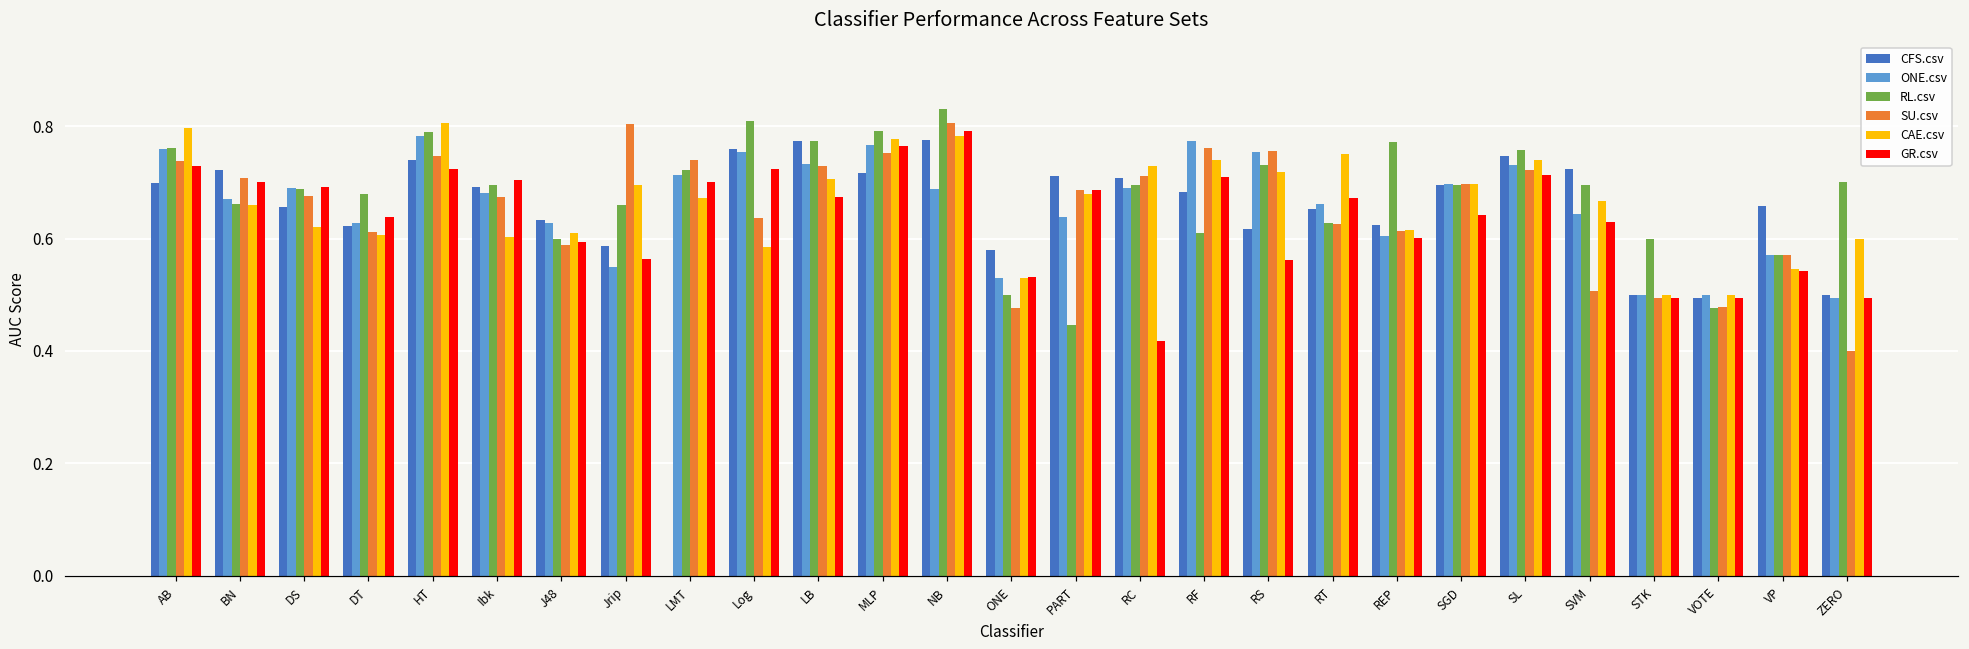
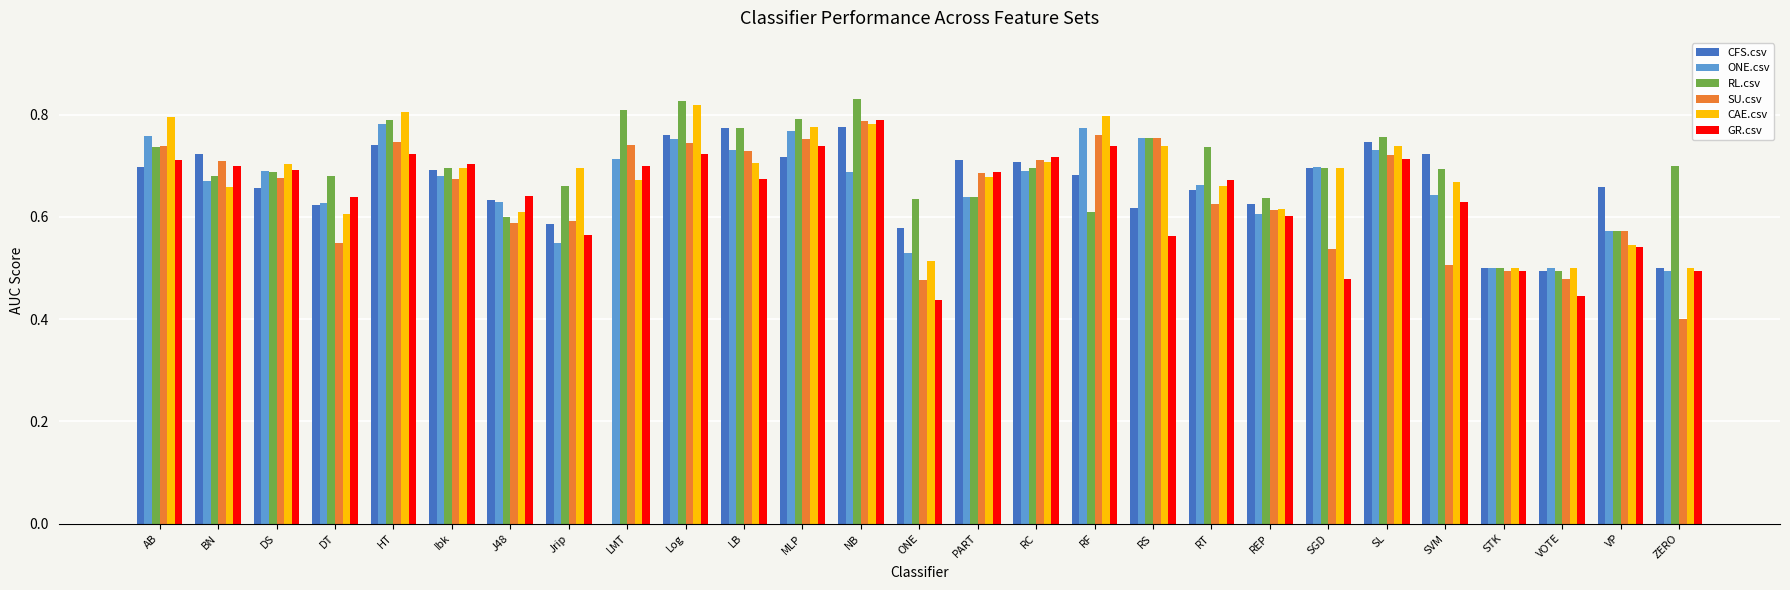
RL.csv, AB: 0.76 -> 0.74
GR.csv, AB: 0.73 -> 0.71
RL.csv, BN: 0.66 -> 0.68
CAE.csv, DS: 0.62 -> 0.70
SU.csv, DT: 0.61 -> 0.55
CAE.csv, Ibk: 0.60 -> 0.69
GR.csv, J48: 0.59 -> 0.64
SU.csv, Jrip: 0.80 -> 0.59
RL.csv, LMT: 0.72 -> 0.81
RL.csv, Log: 0.81 -> 0.83
SU.csv, Log: 0.64 -> 0.75
CAE.csv, Log: 0.58 -> 0.82
GR.csv, MLP: 0.77 -> 0.74
SU.csv, NB: 0.81 -> 0.79
RL.csv, ONE: 0.50 -> 0.63
CAE.csv, ONE: 0.53 -> 0.51
GR.csv, ONE: 0.53 -> 0.44
RL.csv, PART: 0.45 -> 0.64
CAE.csv, RC: 0.73 -> 0.71
GR.csv, RC: 0.42 -> 0.72
CAE.csv, RF: 0.74 -> 0.80
GR.csv, RF: 0.71 -> 0.74
RL.csv, RS: 0.73 -> 0.75
CAE.csv, RS: 0.72 -> 0.74
RL.csv, RT: 0.63 -> 0.74
CAE.csv, RT: 0.75 -> 0.66
RL.csv, REP: 0.77 -> 0.64
SU.csv, SGD: 0.70 -> 0.54
GR.csv, SGD: 0.64 -> 0.48
RL.csv, STK: 0.6 -> 0.5
RL.csv, VOTE: 0.48 -> 0.50
GR.csv, VOTE: 0.50 -> 0.45
CAE.csv, ZERO: 0.6 -> 0.5
